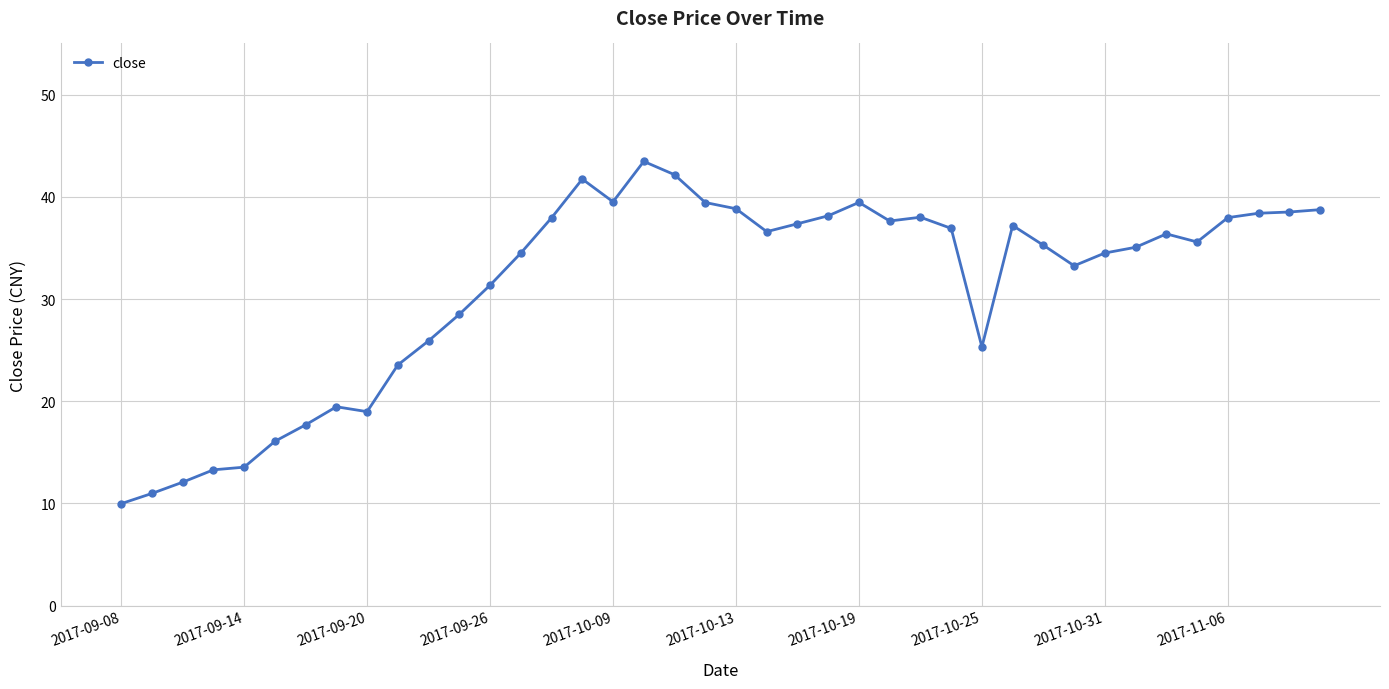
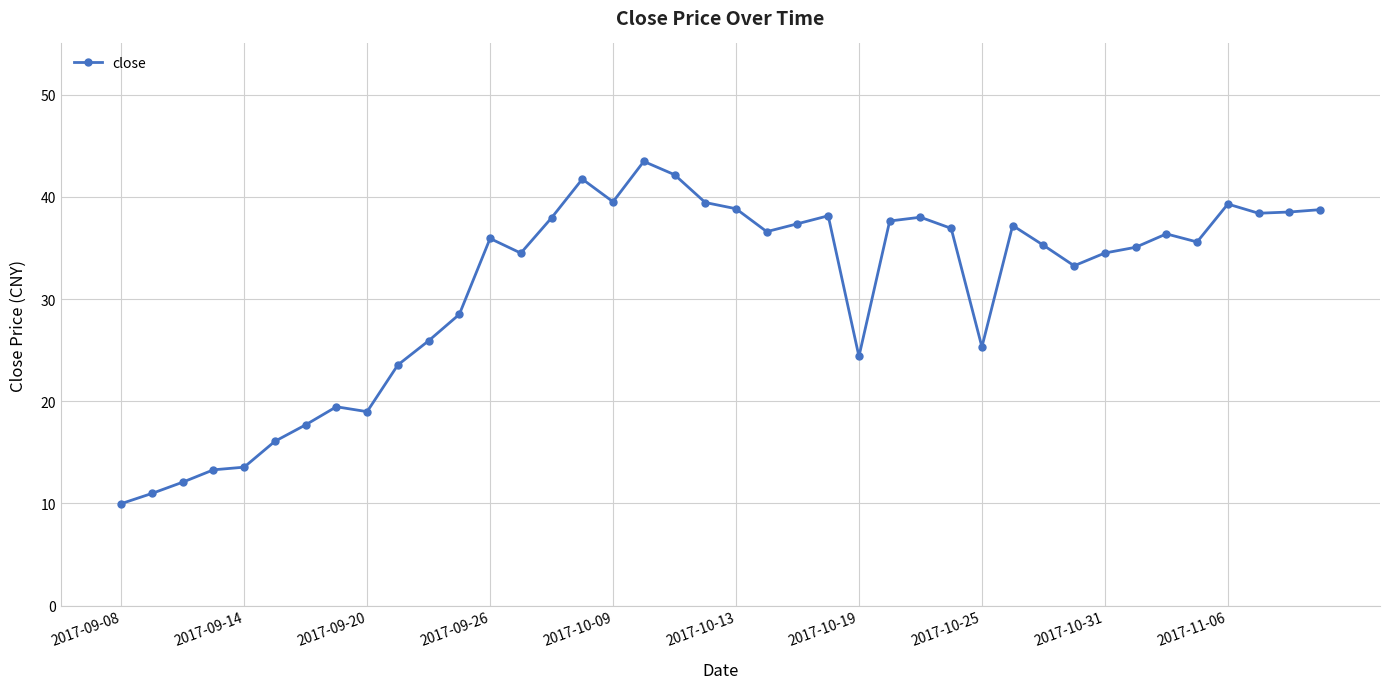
2017-09-26: 31.4 -> 35.9
2017-10-19: 39.5 -> 24.4
2017-11-06: 38.0 -> 39.3
